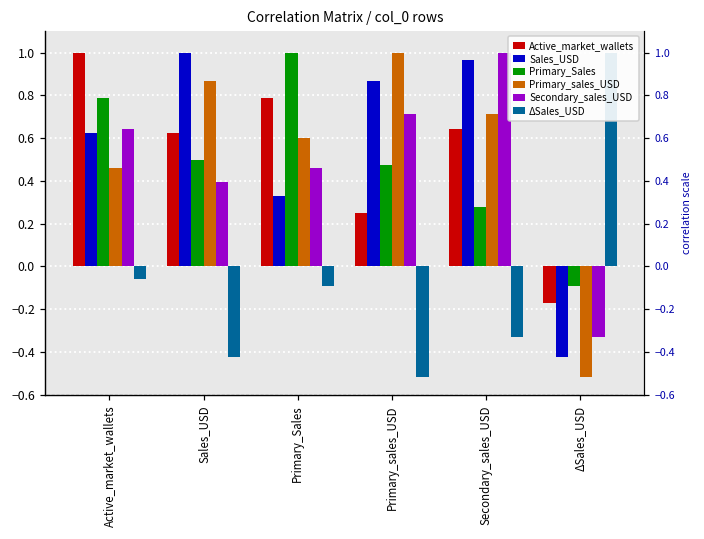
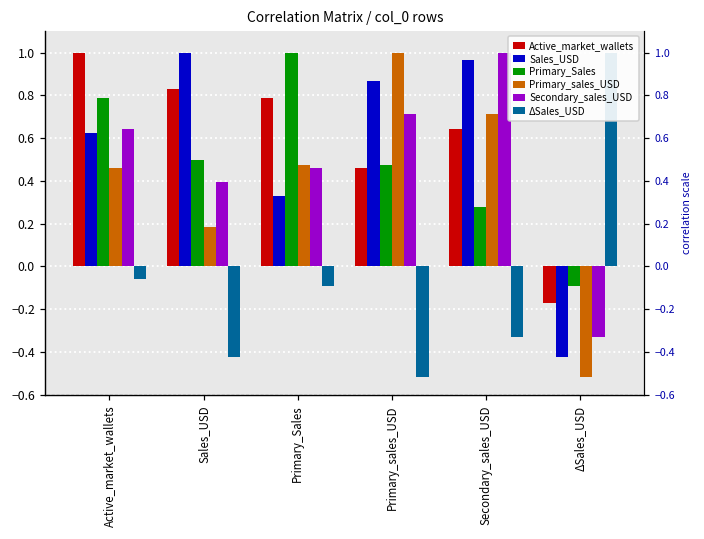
Active_market_wallets, Sales_USD: 0.62 -> 0.83
Primary_sales_USD, Sales_USD: 0.87 -> 0.18
Primary_sales_USD, Primary_Sales: 0.60 -> 0.47
Active_market_wallets, Primary_sales_USD: 0.25 -> 0.46
